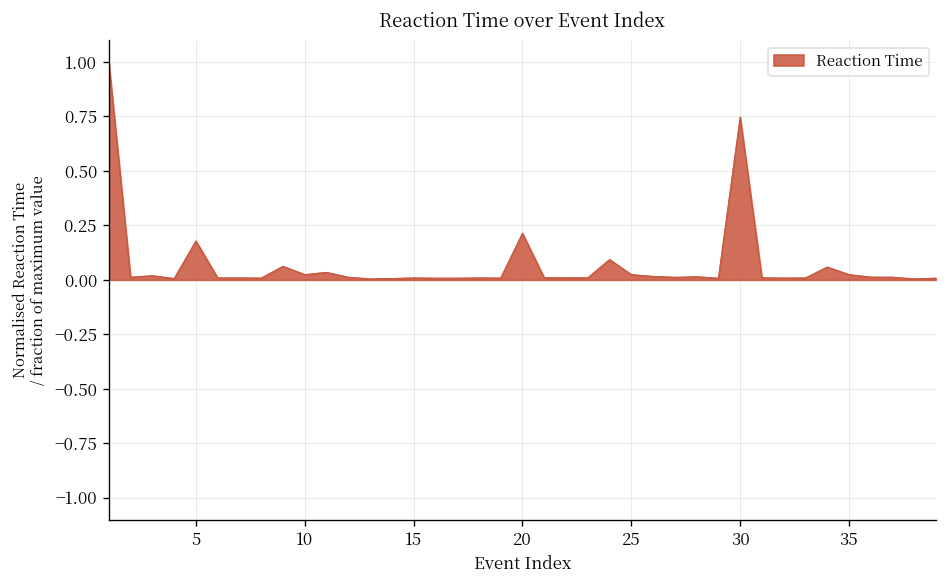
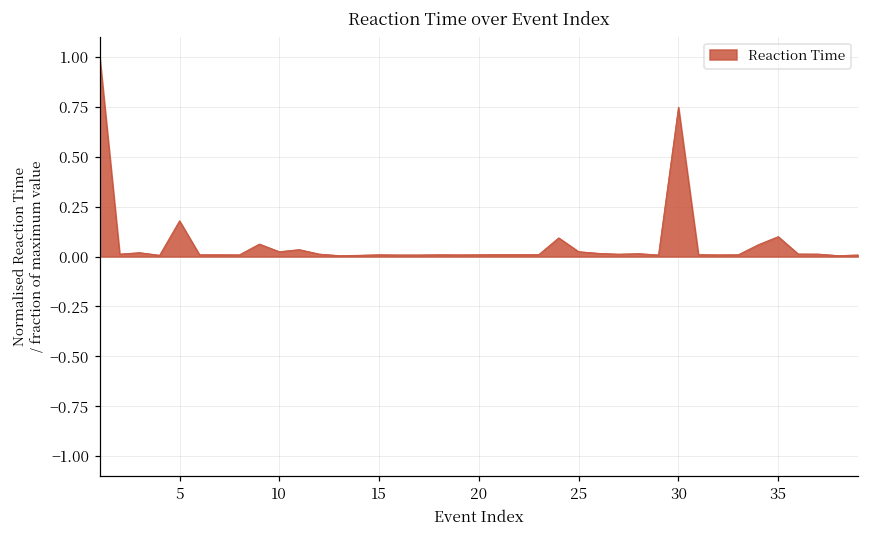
20: 0.21 -> 0.01
35: 0.02 -> 0.10
